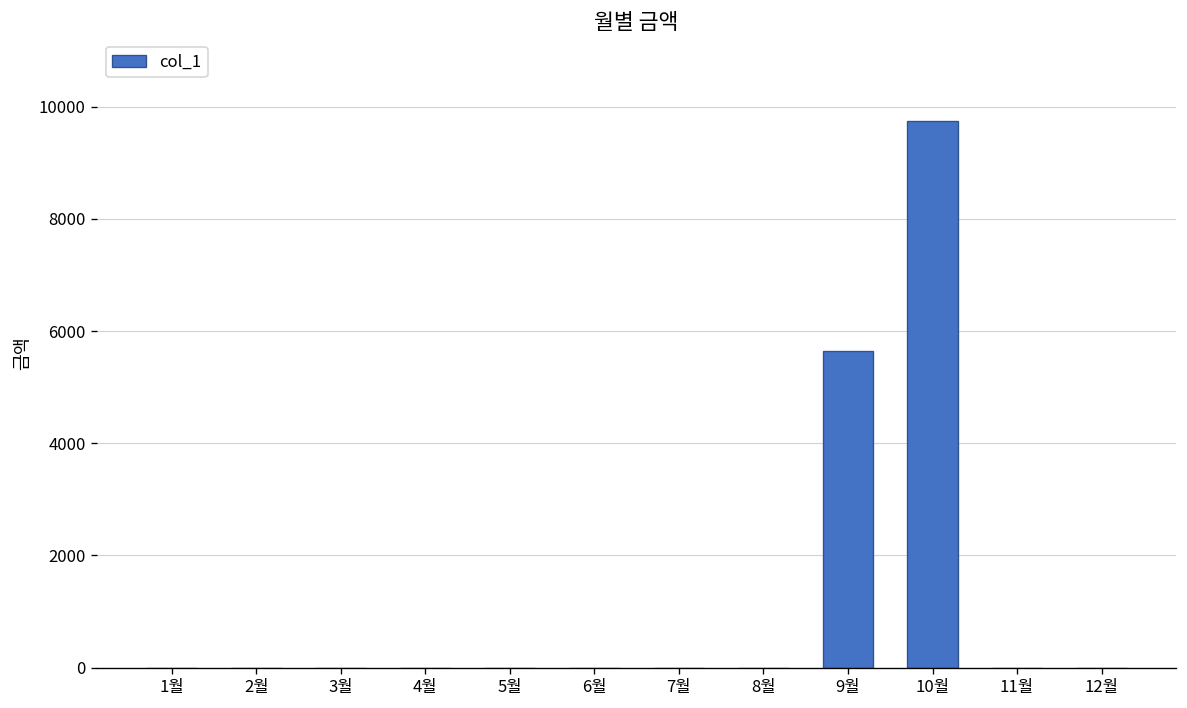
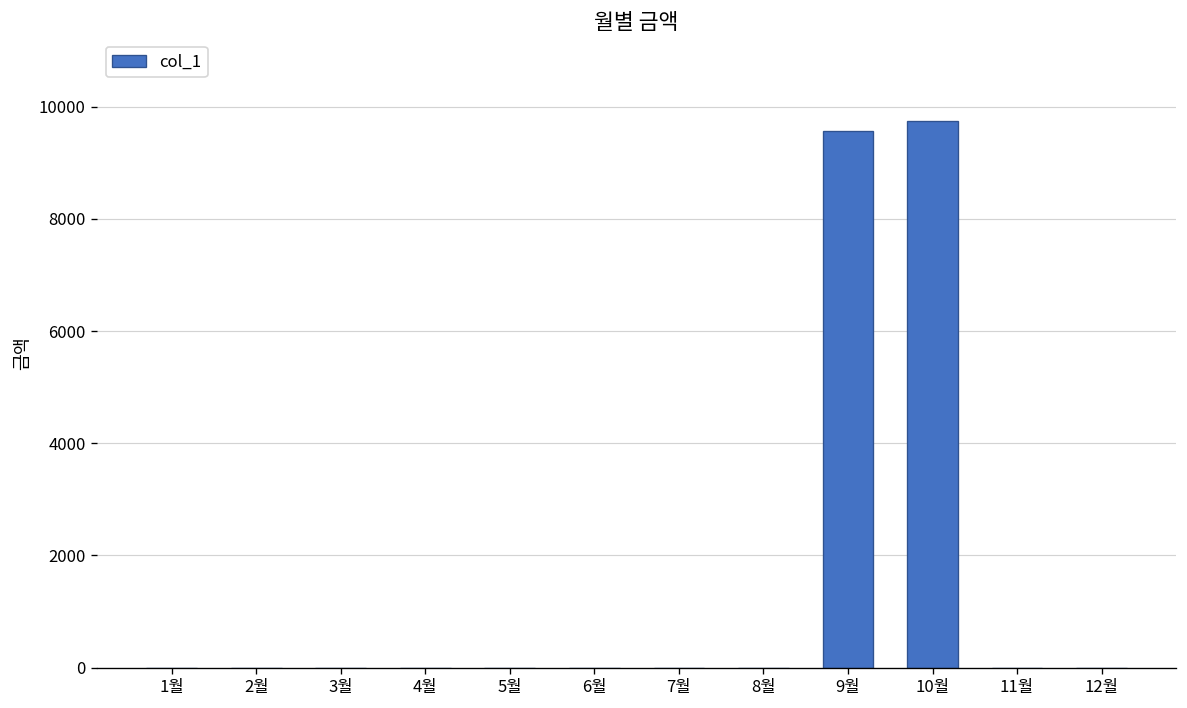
9월: 5600 -> 9600
